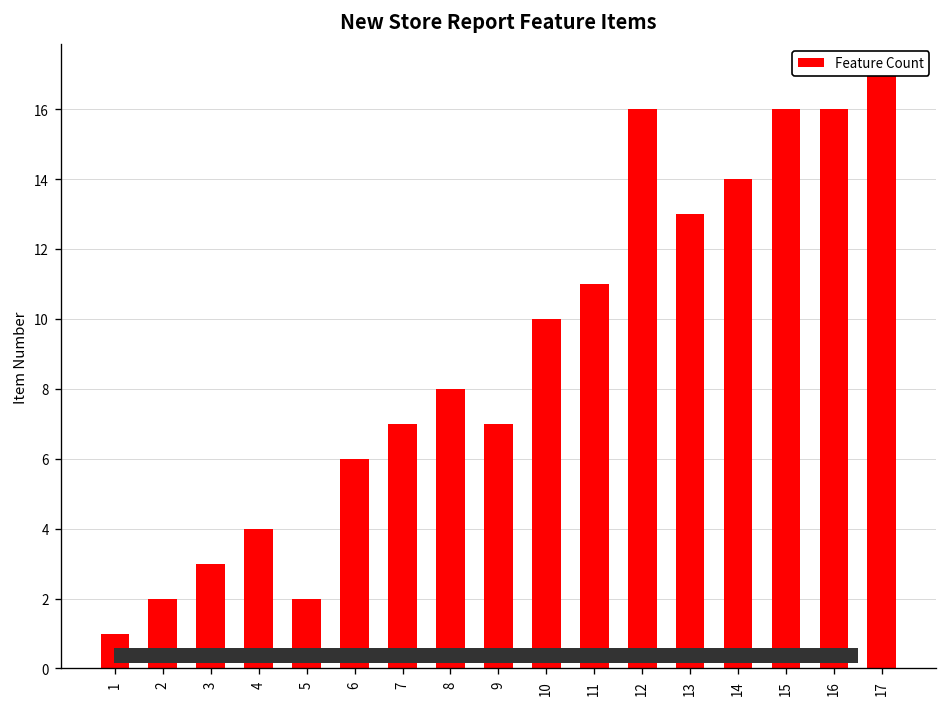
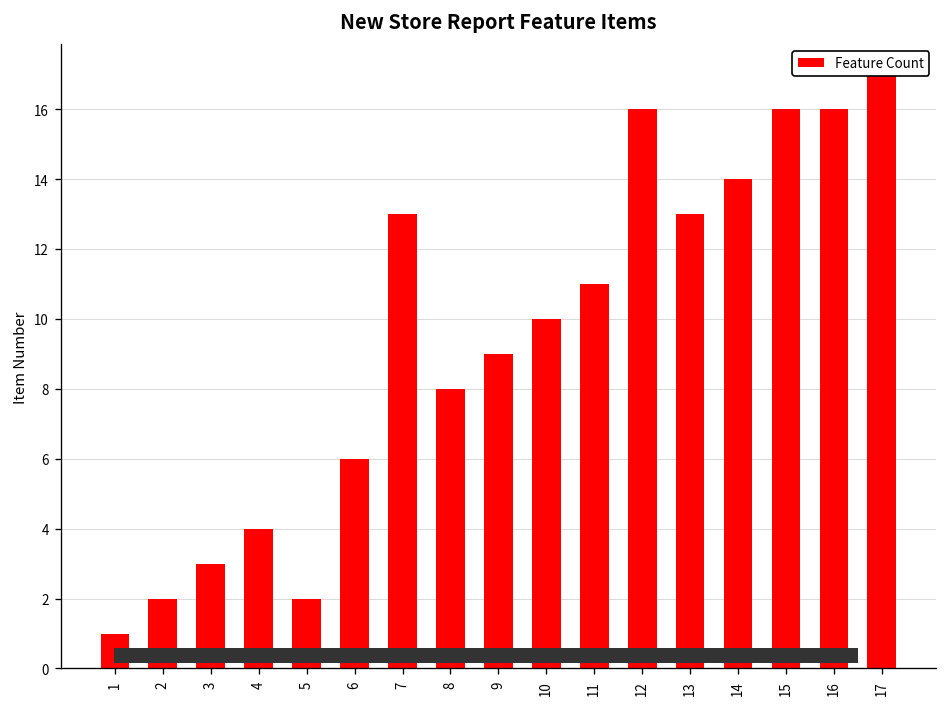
7: 7 -> 13
9: 7 -> 9
